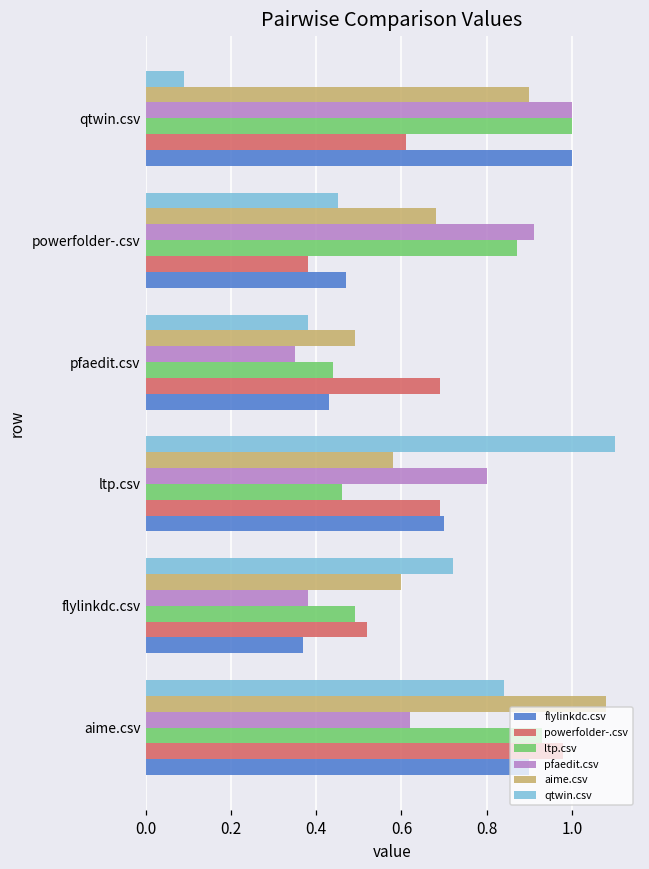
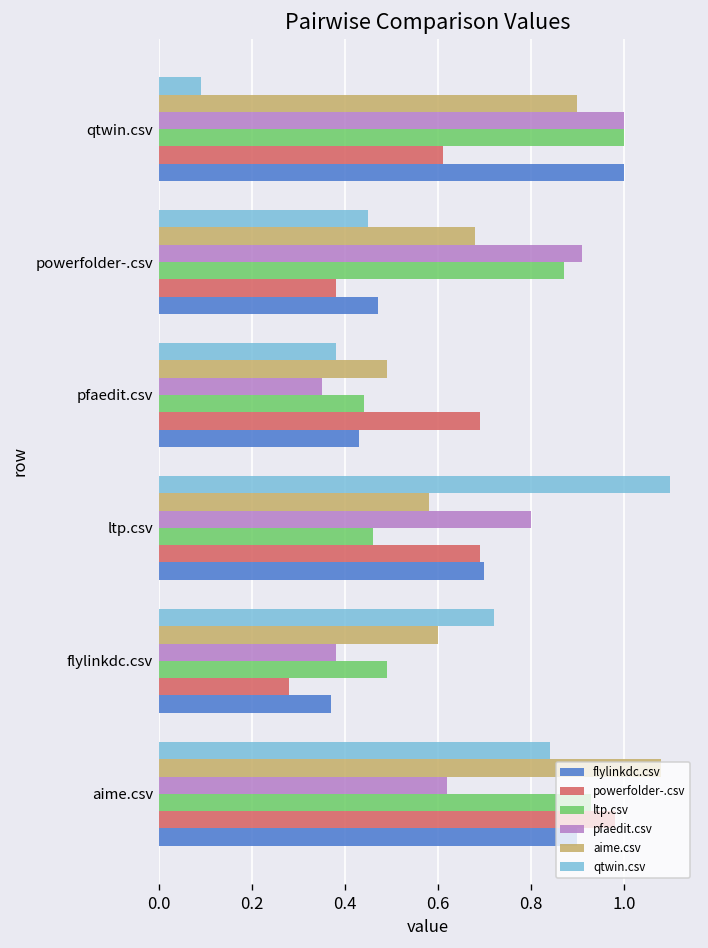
powerfolder-.csv, flylinkdc.csv: 0.52 -> 0.28
